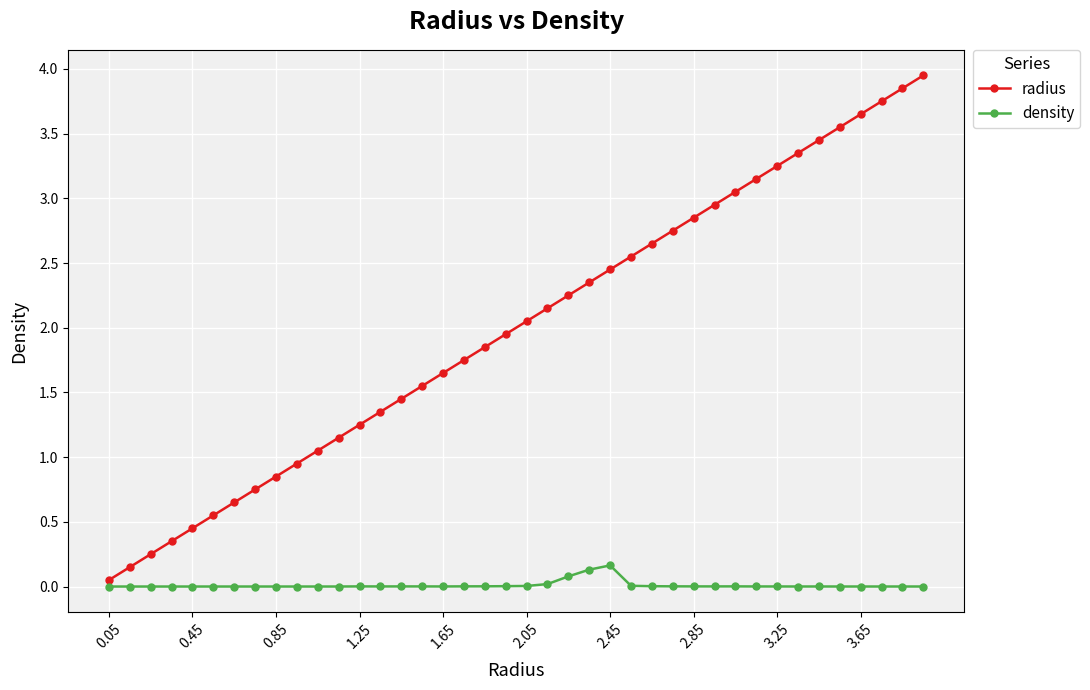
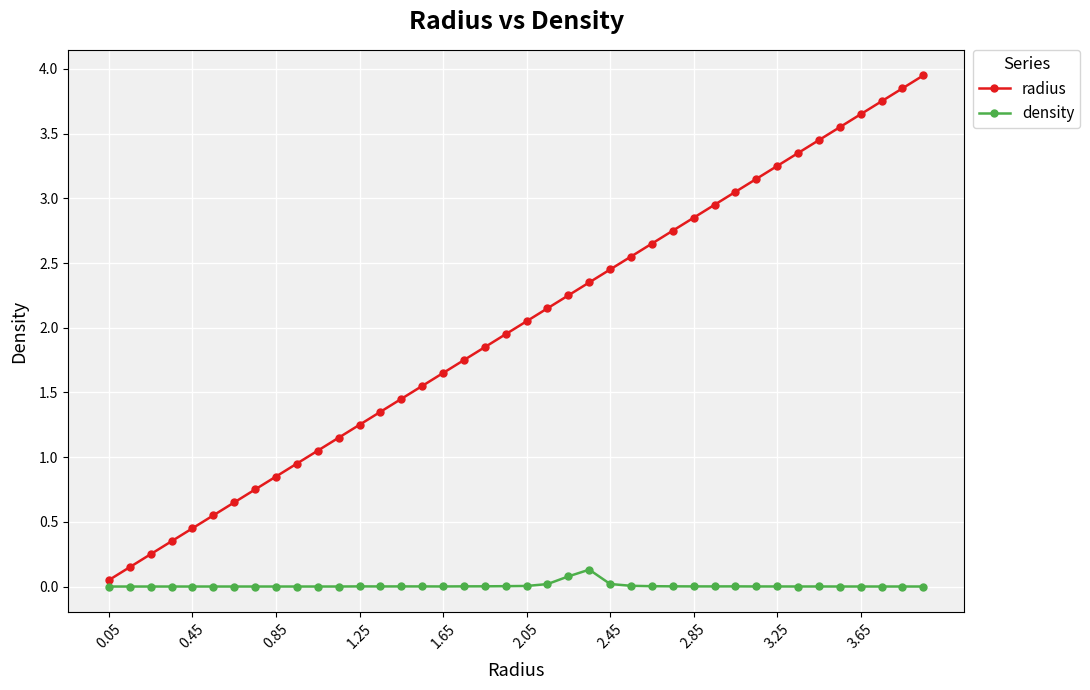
density, 2.45: 0.16 -> 0.02
